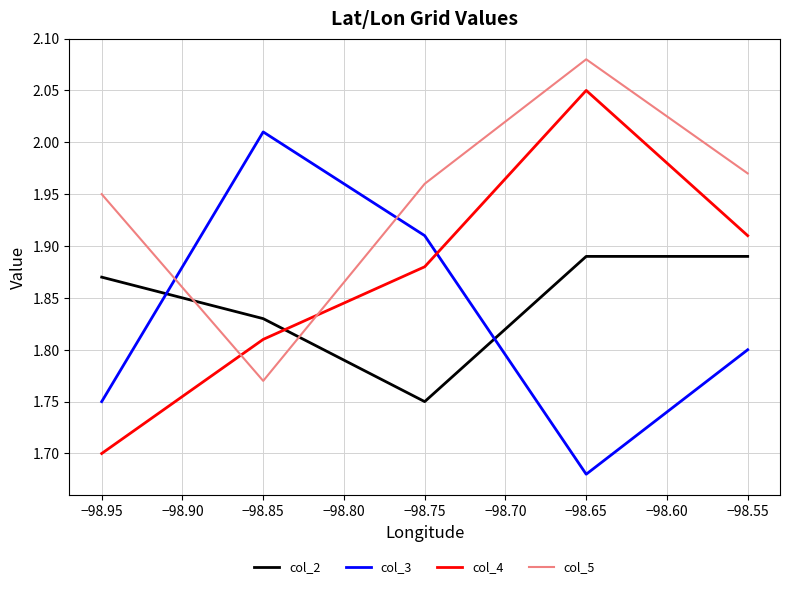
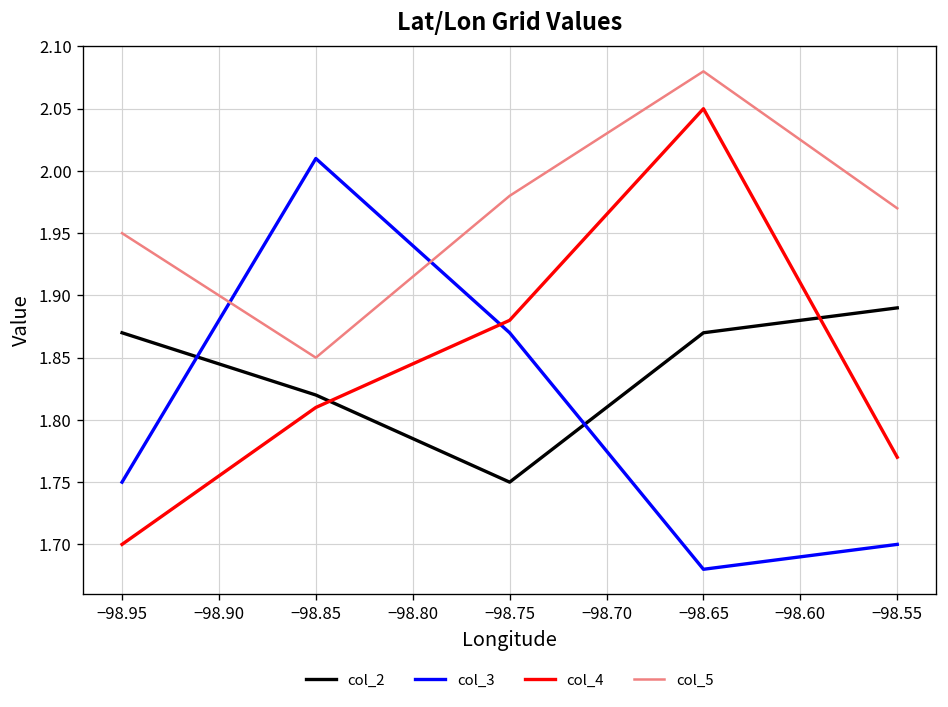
col_2, −98.85: 1.83 -> 1.82
col_5, −98.85: 1.77 -> 1.85
col_3, −98.75: 1.91 -> 1.87
col_5, −98.75: 1.96 -> 1.98
col_2, −98.65: 1.89 -> 1.87
col_3, −98.55: 1.8 -> 1.7
col_4, −98.55: 1.91 -> 1.77
